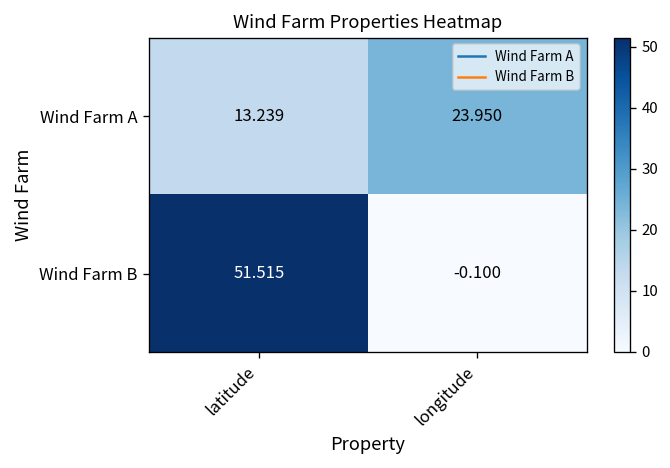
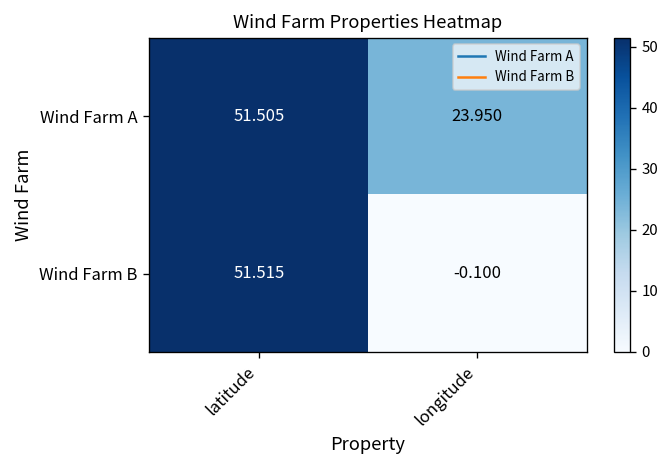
Wind Farm A, latitude: 13.239 -> 51.505
